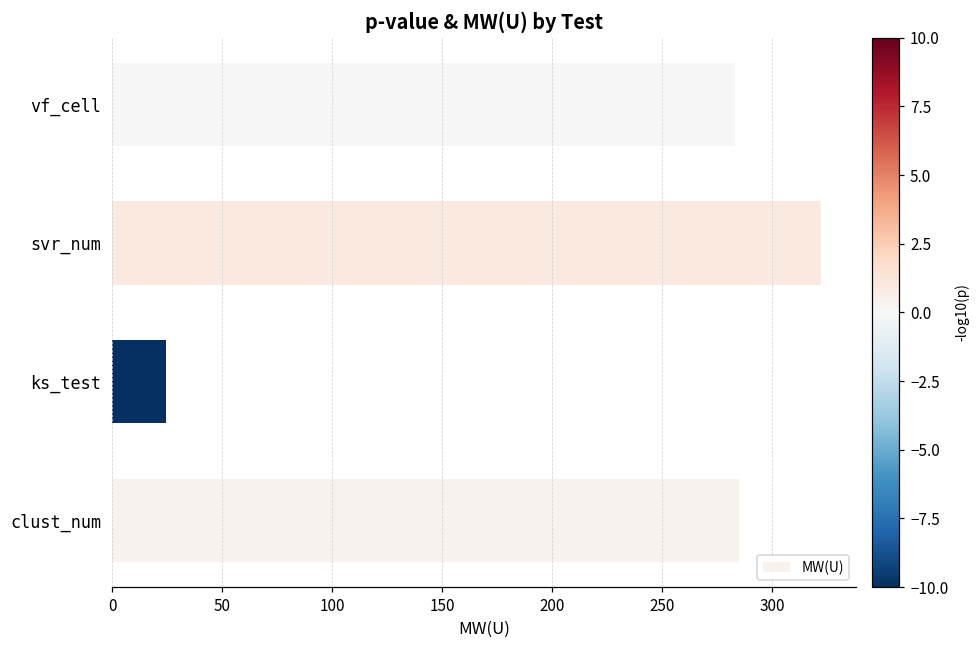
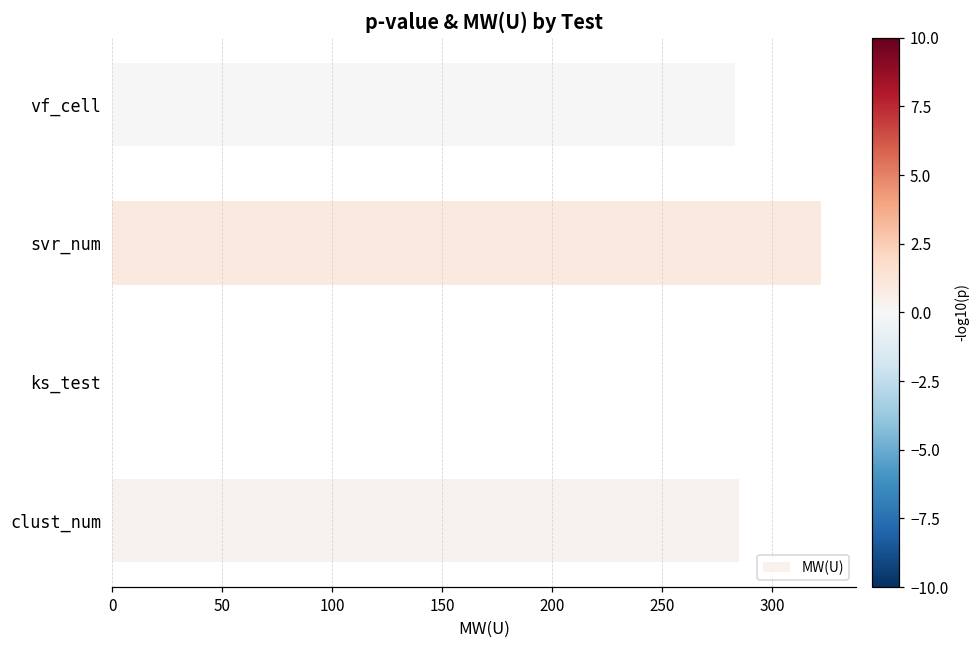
ks_test: 25 -> 0
